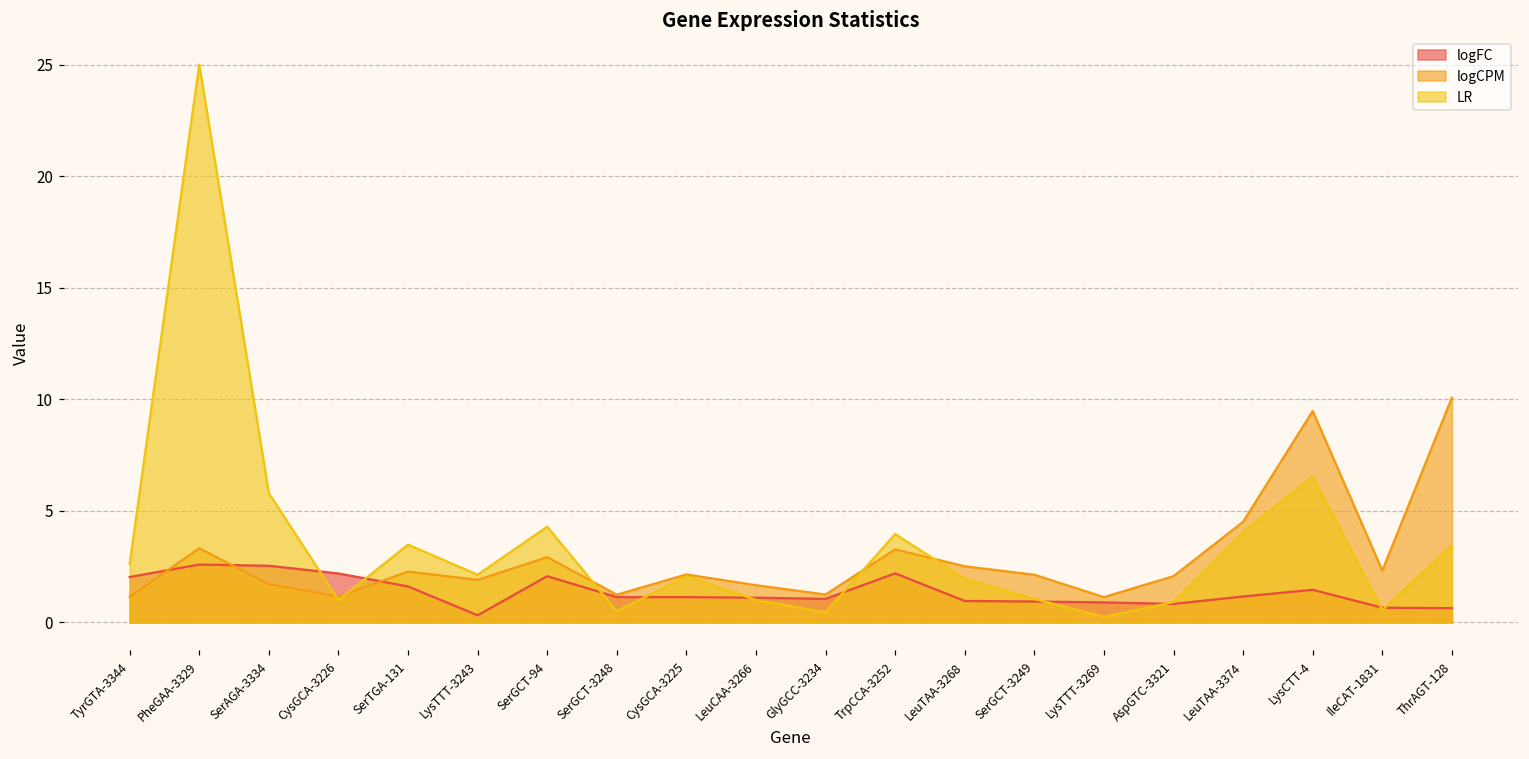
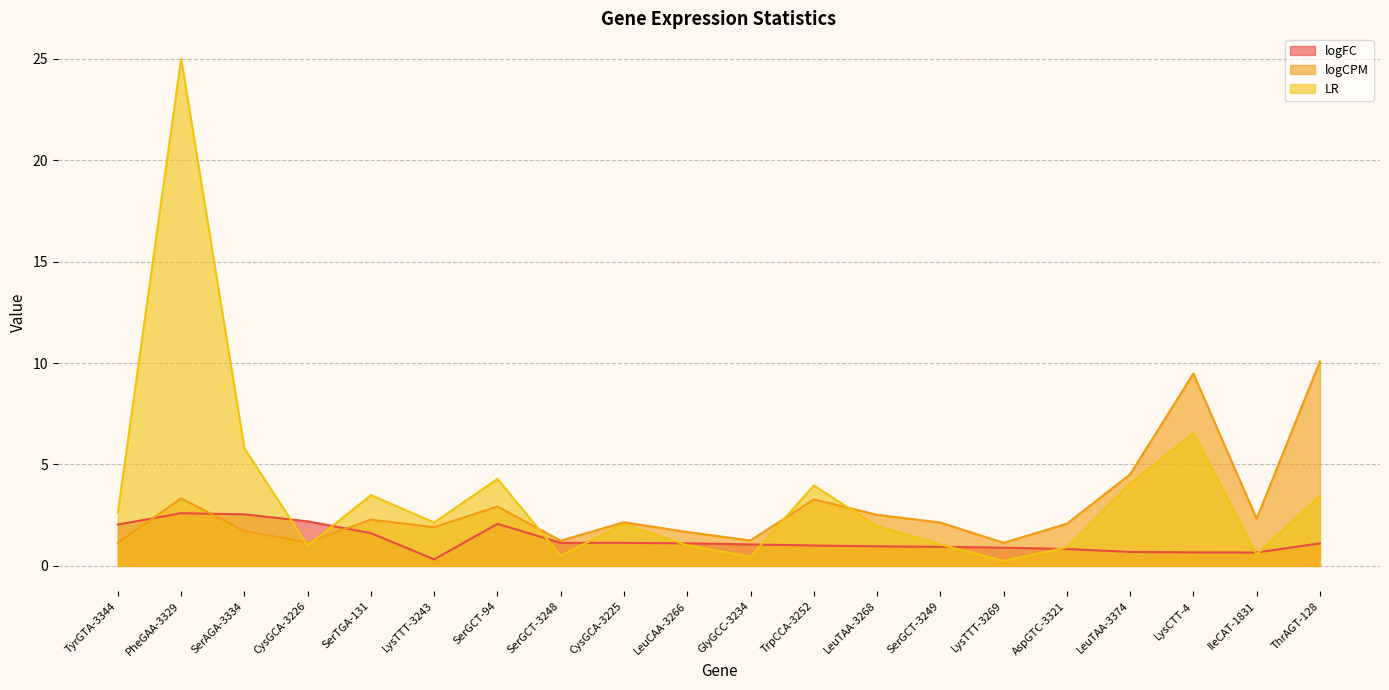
logFC, TrpCCA-3252: 2.2 -> 1.0
logFC, LeuTAA-3374: 1.2 -> 0.7
logFC, LysCTT-4: 1.5 -> 0.7
logFC, ThrAGT-128: 0.6 -> 1.1
